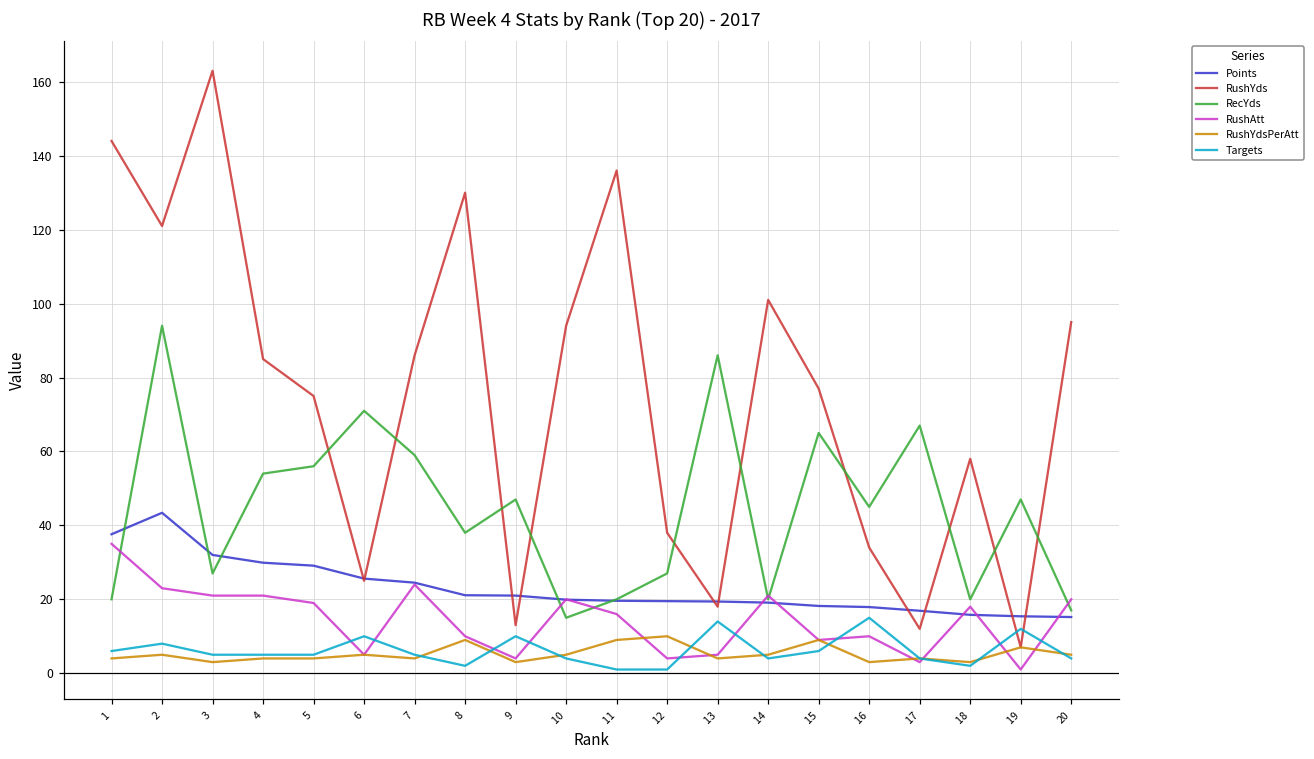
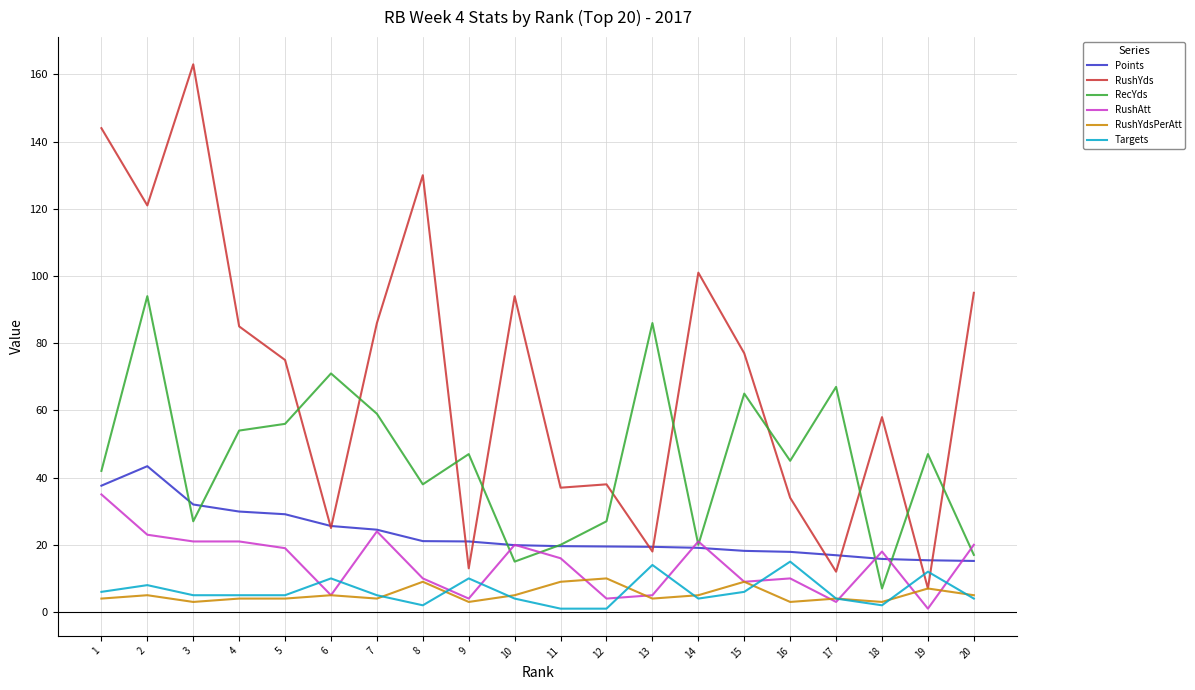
RecYds, 1: 20 -> 42
RushYds, 11: 136 -> 37
RecYds, 18: 20 -> 7
